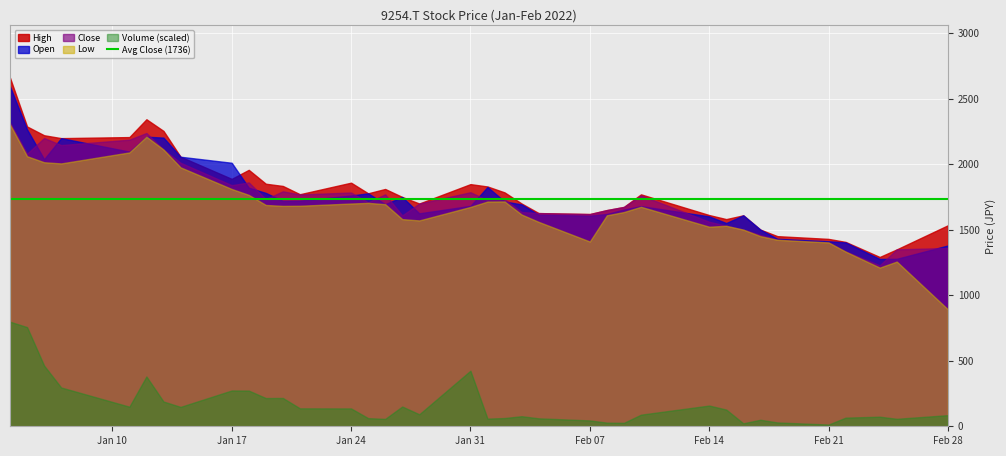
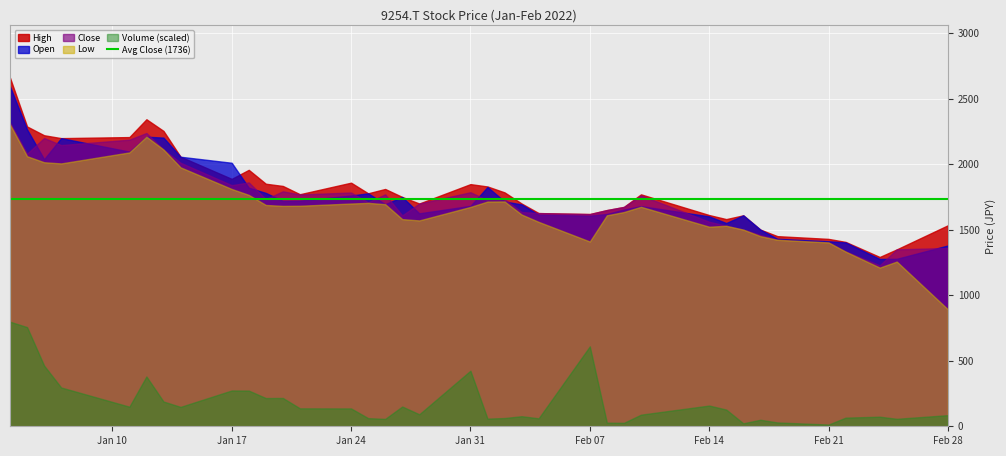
Volume (scaled), Feb 07: 40 -> 610
